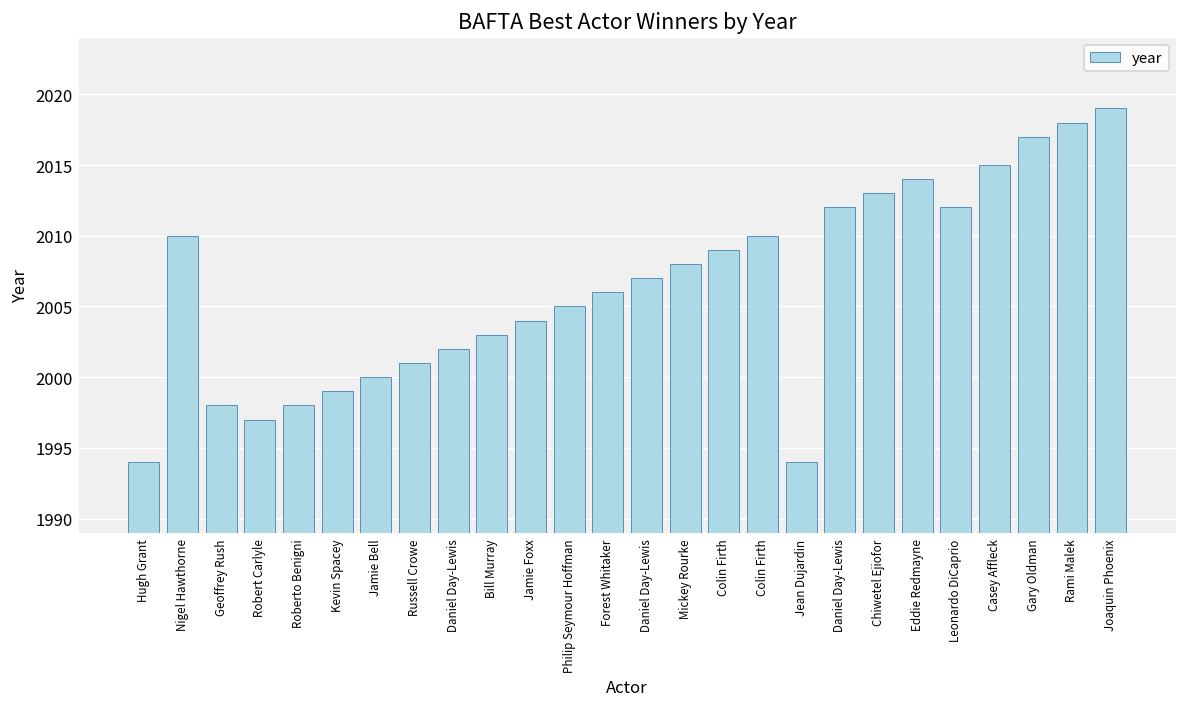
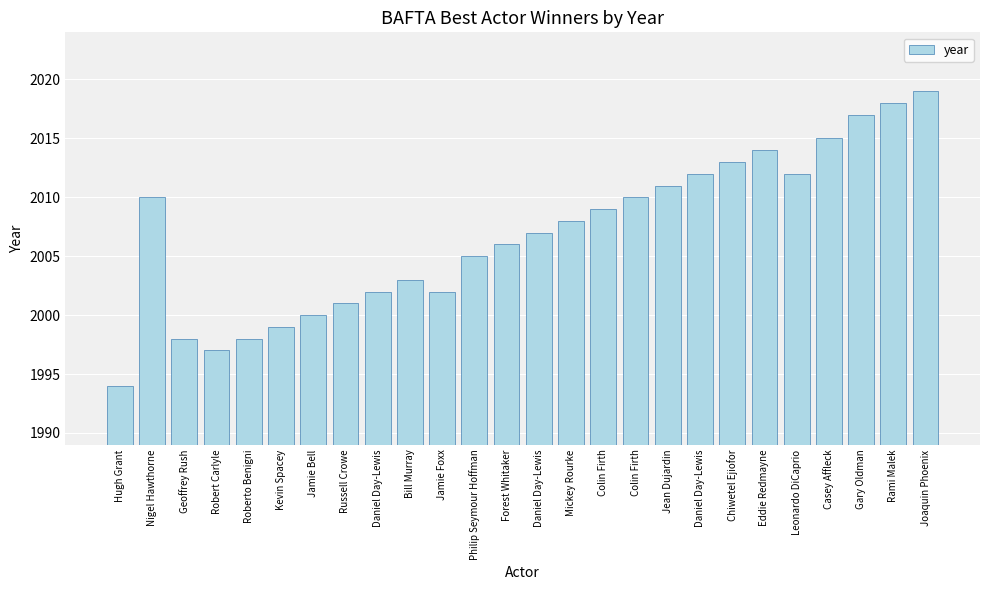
Jamie Foxx: 2004 -> 2002
Jean Dujardin: 1994 -> 2011
